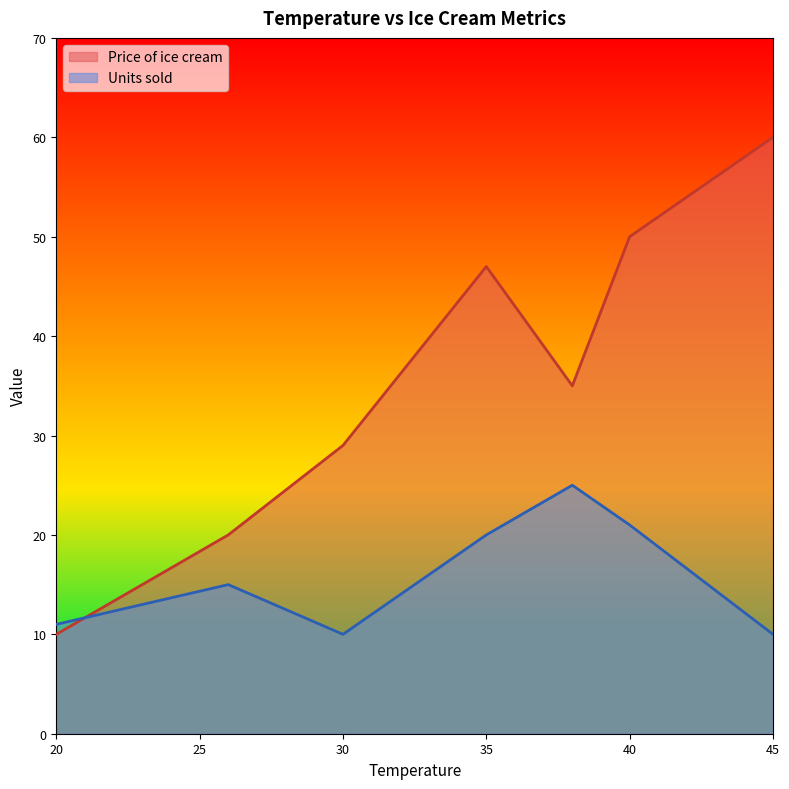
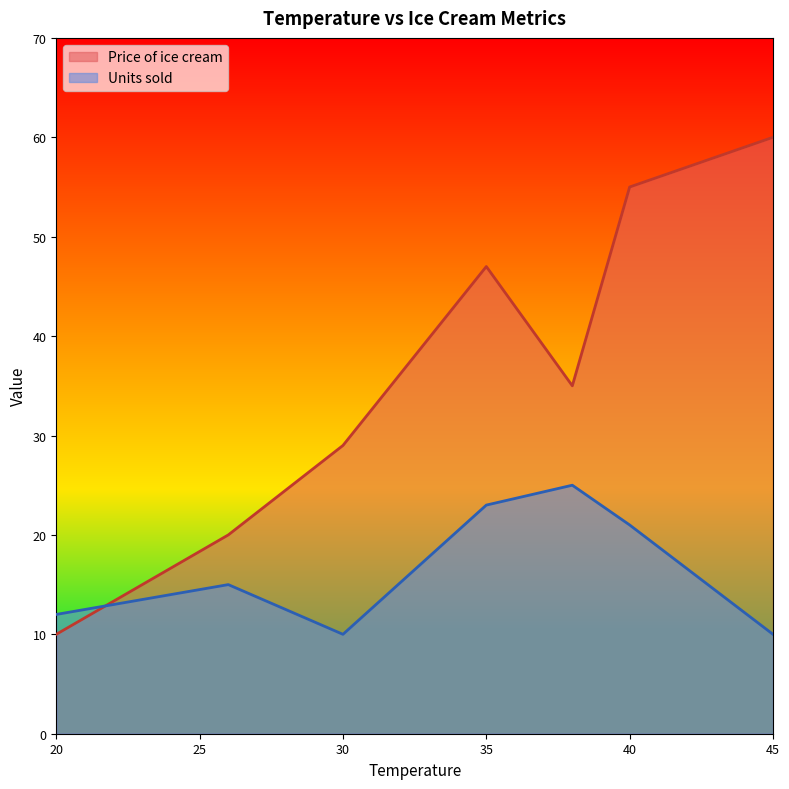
Units sold, 20: 11 -> 12
Units sold, 35: 20 -> 23
Price of ice cream, 40: 50 -> 55
